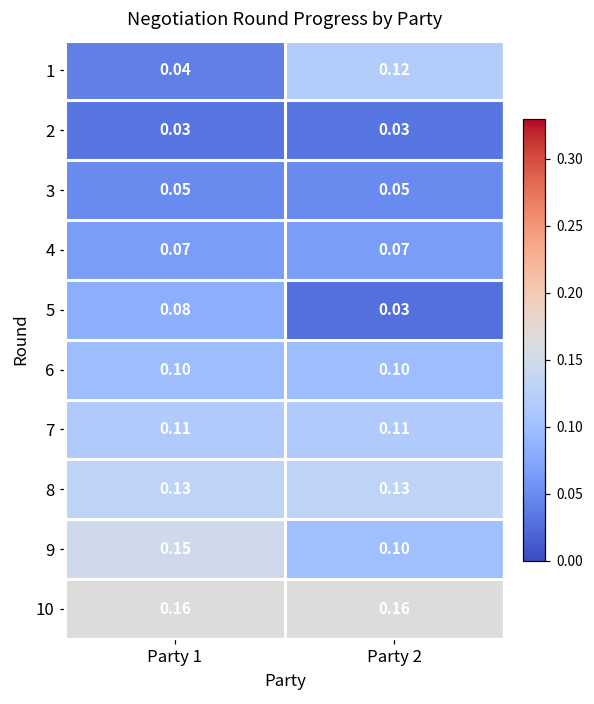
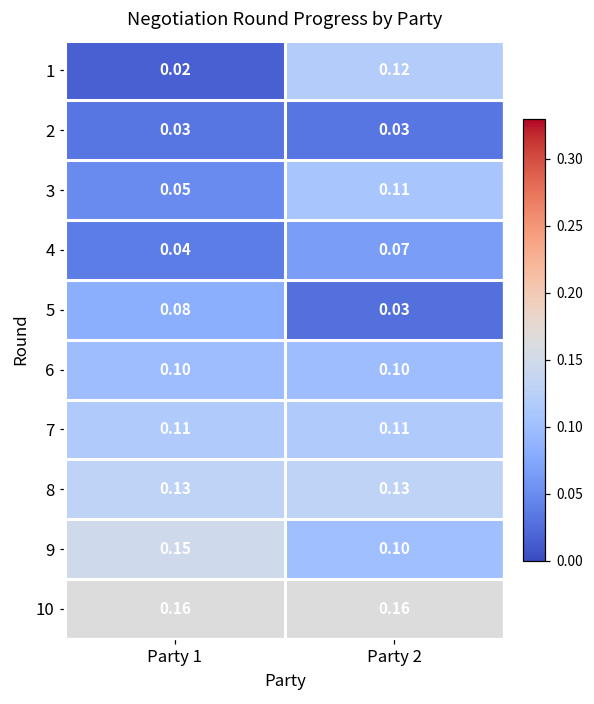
1, Party 1: 0.04 -> 0.02
3, Party 2: 0.05 -> 0.11
4, Party 1: 0.07 -> 0.04
